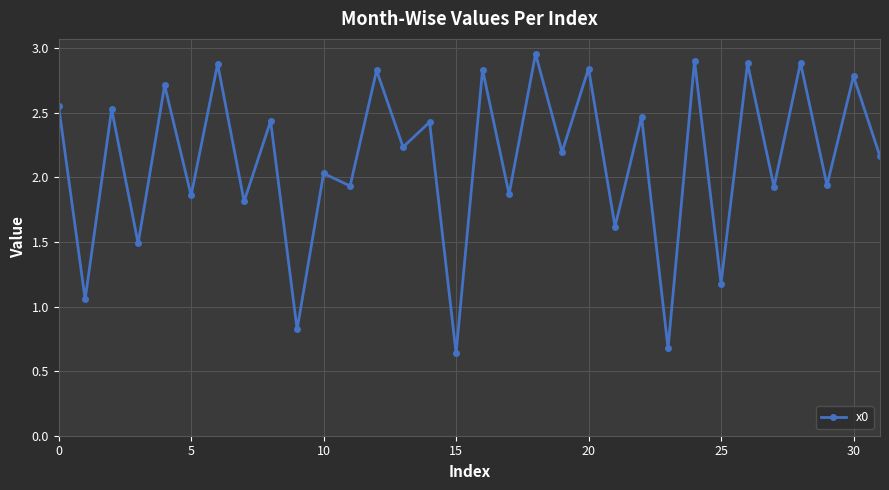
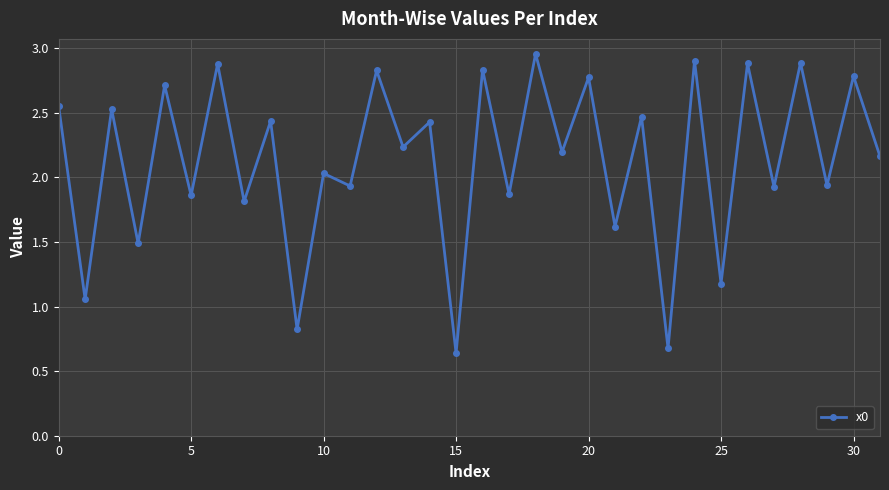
20: 2.84 -> 2.77
